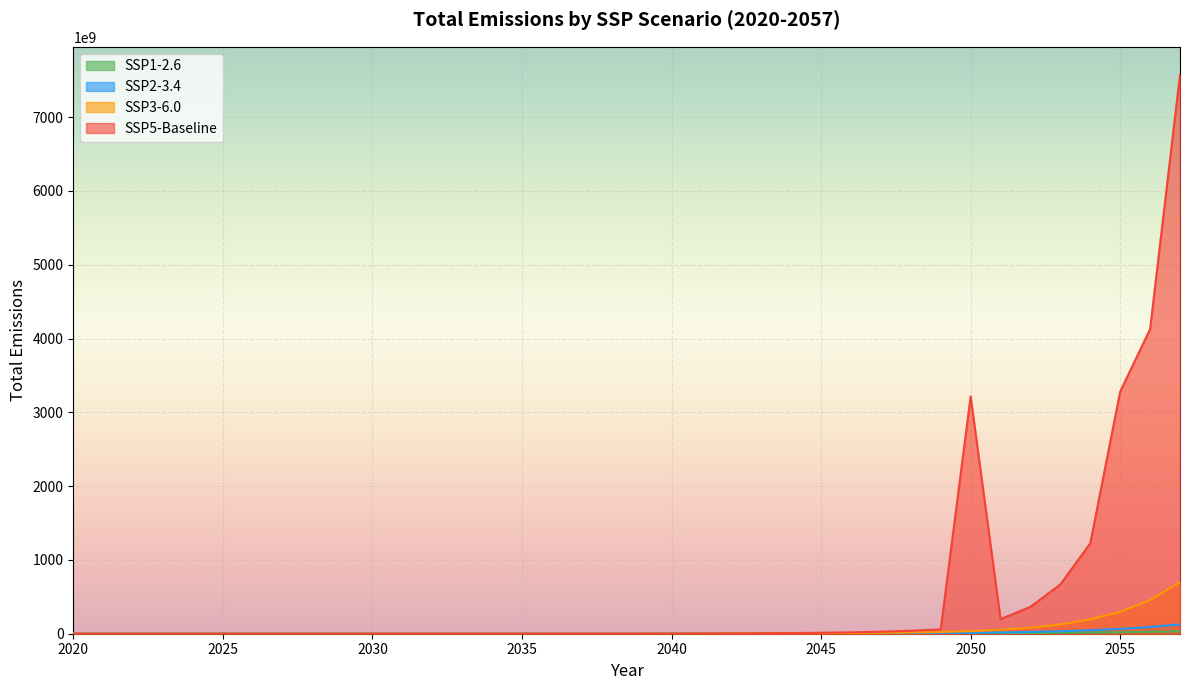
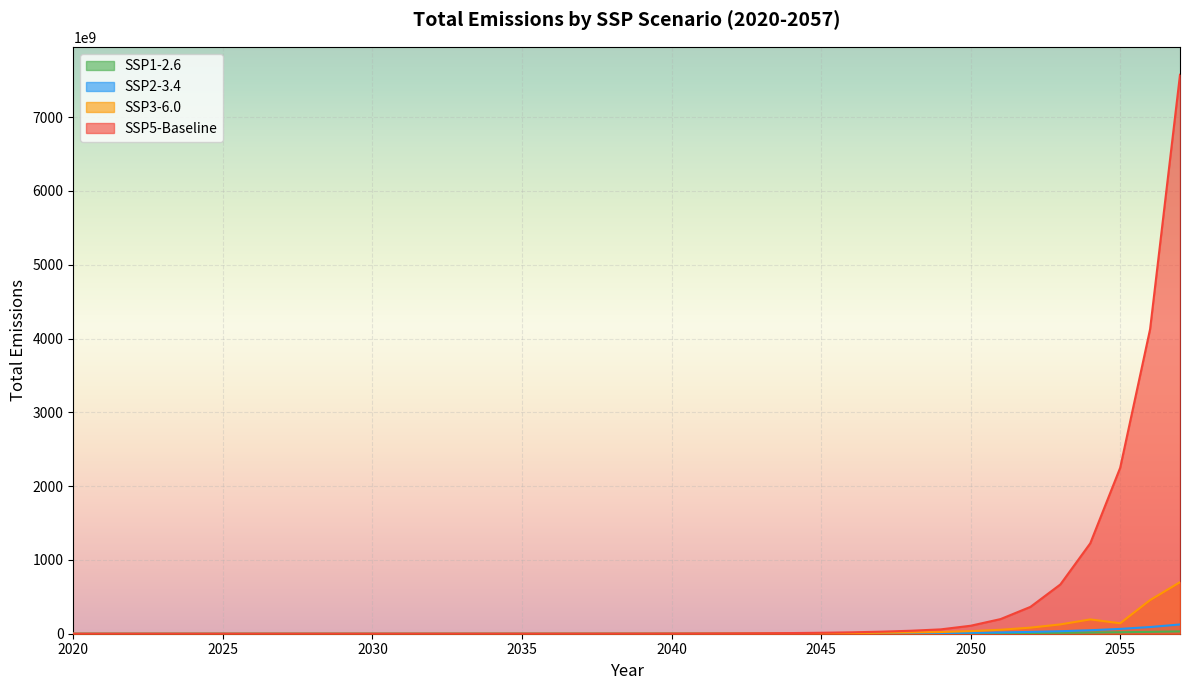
SSP5-Baseline, 2050: 3200000000000 -> 100000000000
SSP3-6.0, 2055: 300000000000 -> 100000000000
SSP5-Baseline, 2055: 3300000000000 -> 2200000000000
